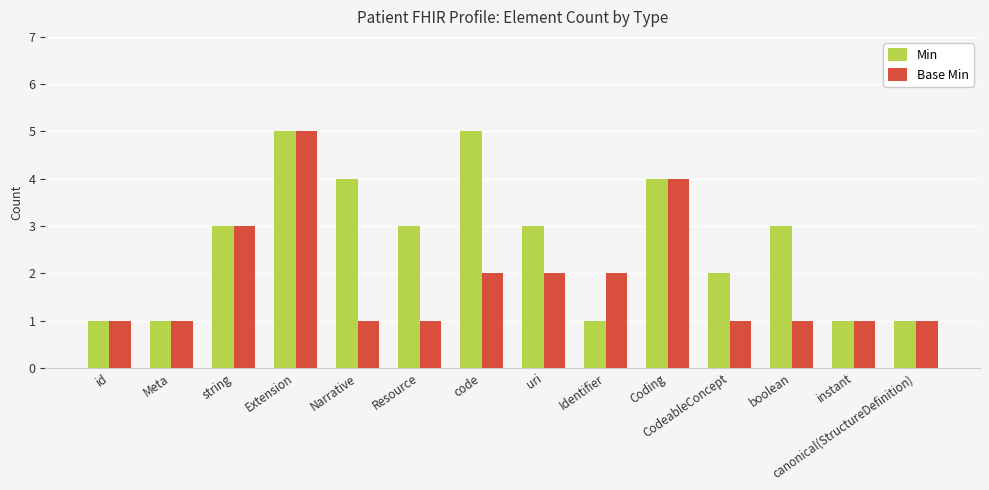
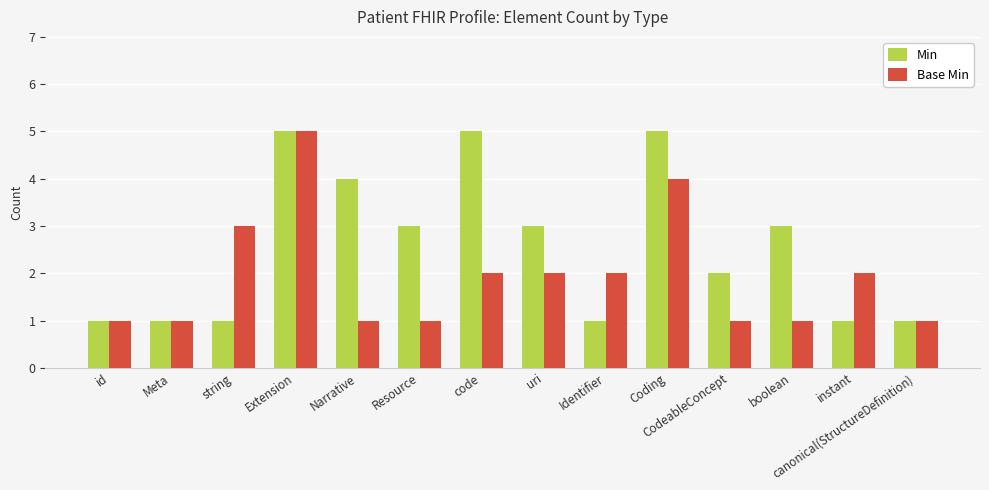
Min, string: 3 -> 1
Min, Coding: 4 -> 5
Base Min, instant: 1 -> 2
